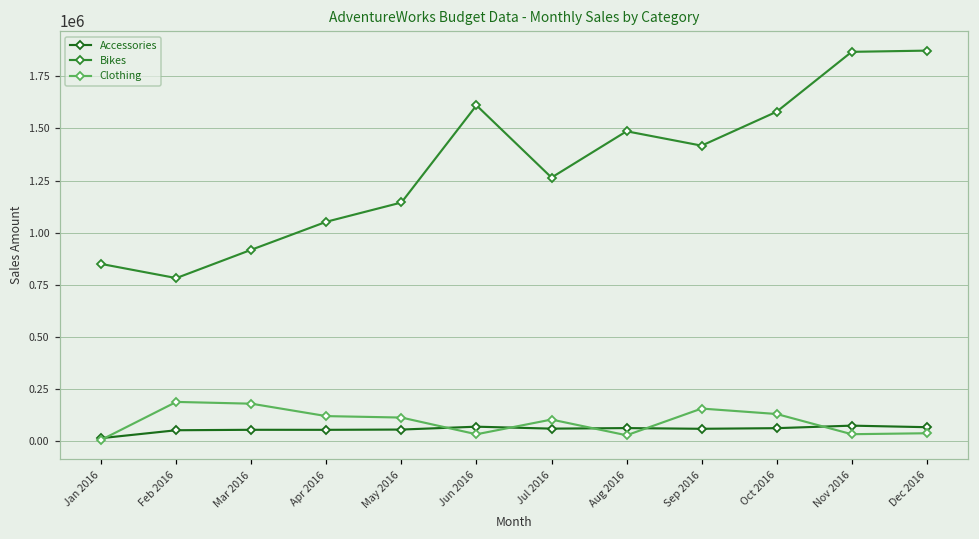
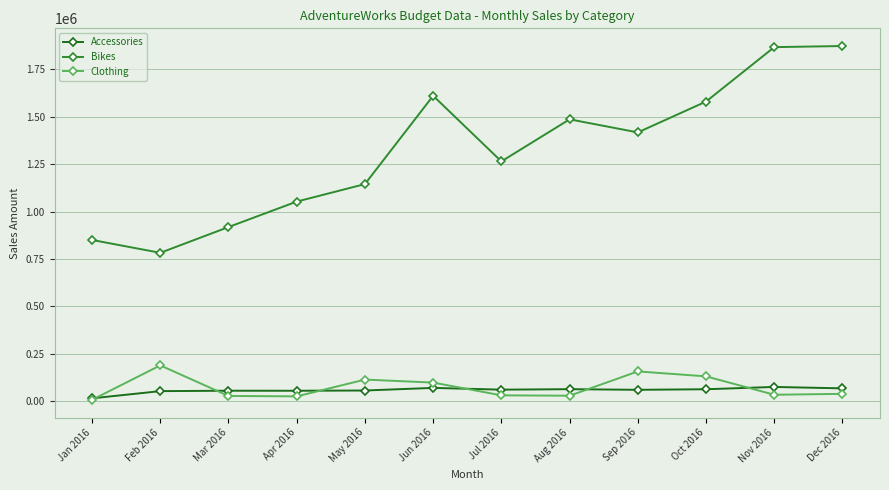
Clothing, Mar 2016: 180000 -> 30000
Clothing, Apr 2016: 120000 -> 20000
Clothing, Jun 2016: 30000 -> 100000
Clothing, Jul 2016: 100000 -> 30000
